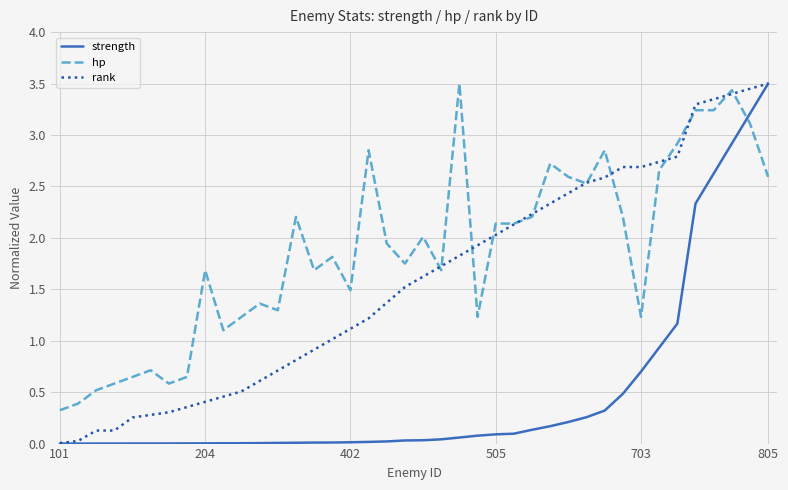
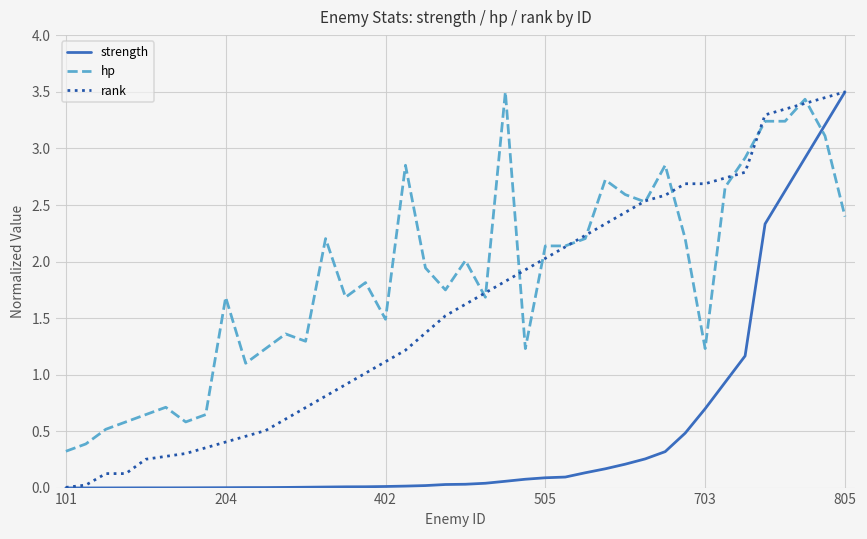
hp, 805: 2.59 -> 2.40
